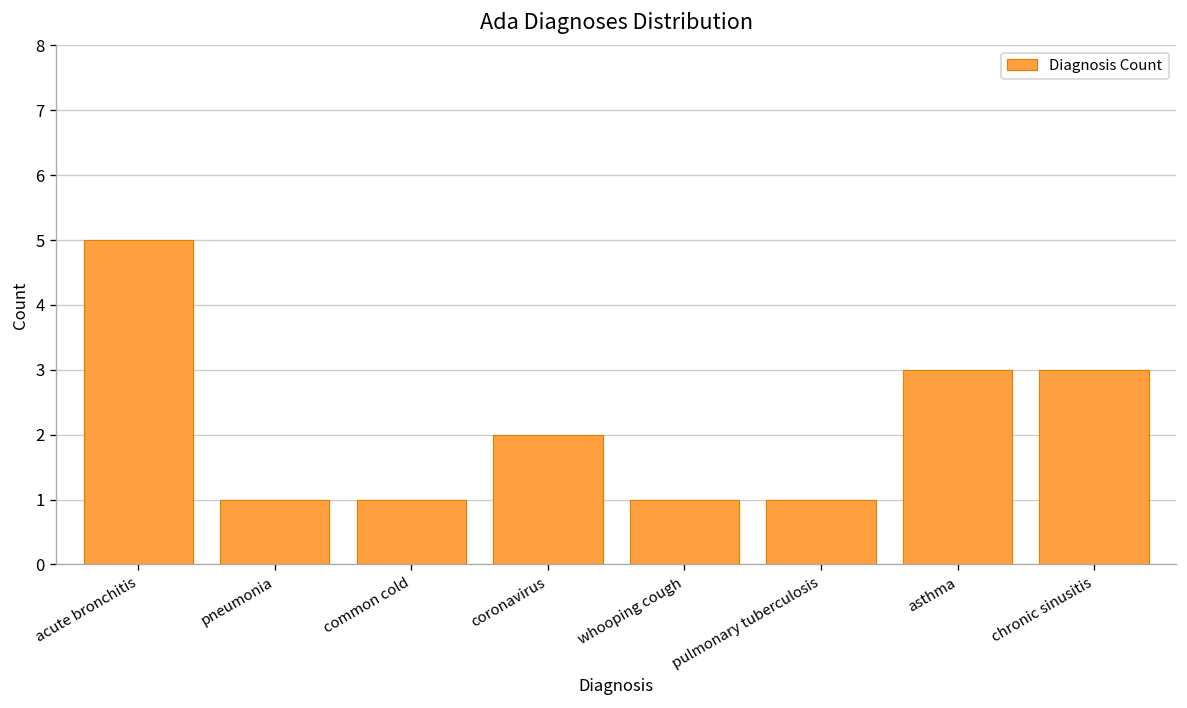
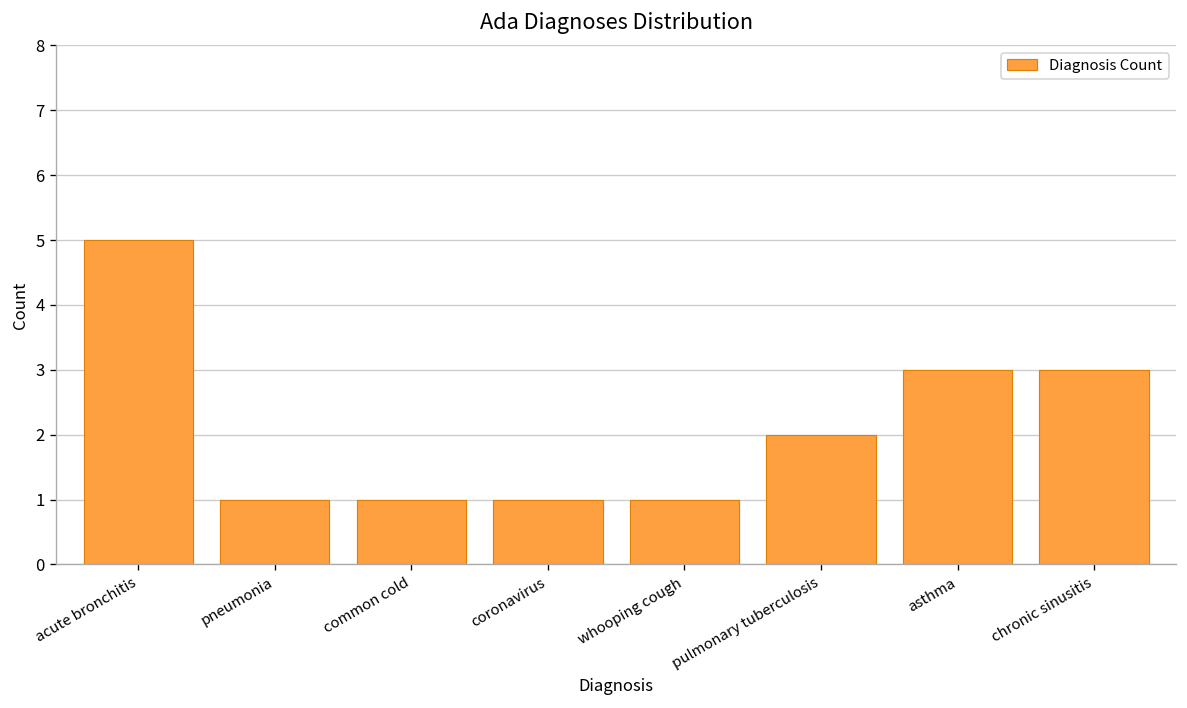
coronavirus: 2 -> 1
pulmonary tuberculosis: 1 -> 2
